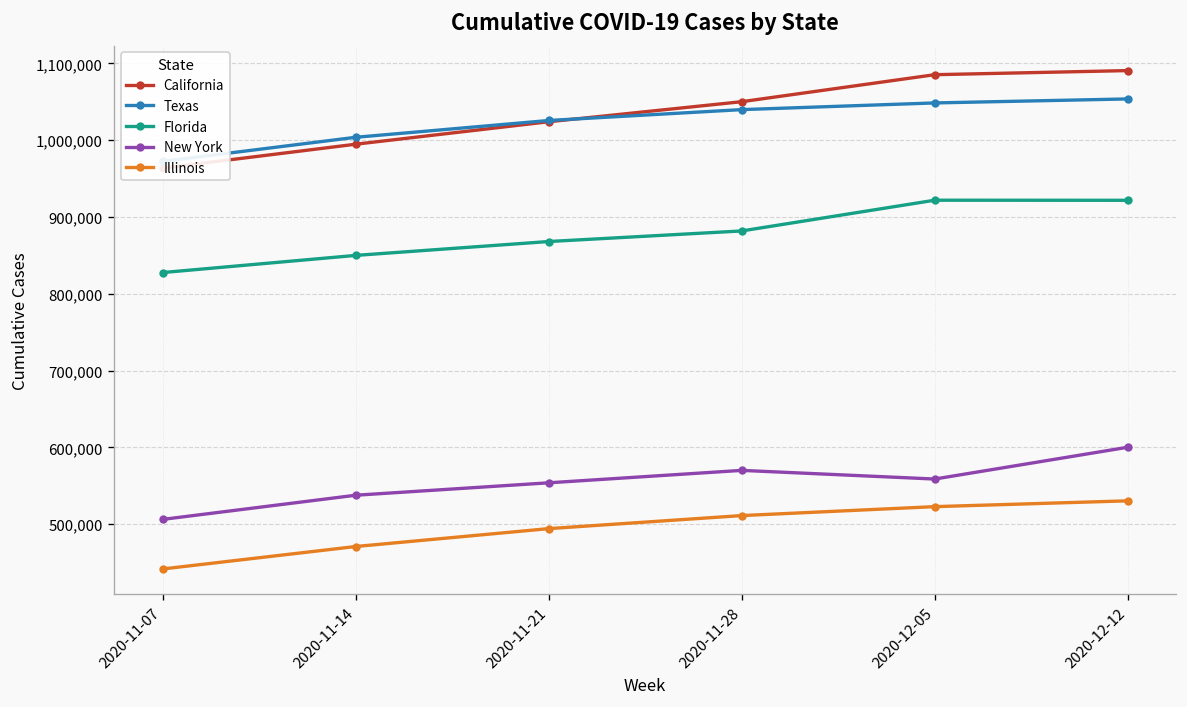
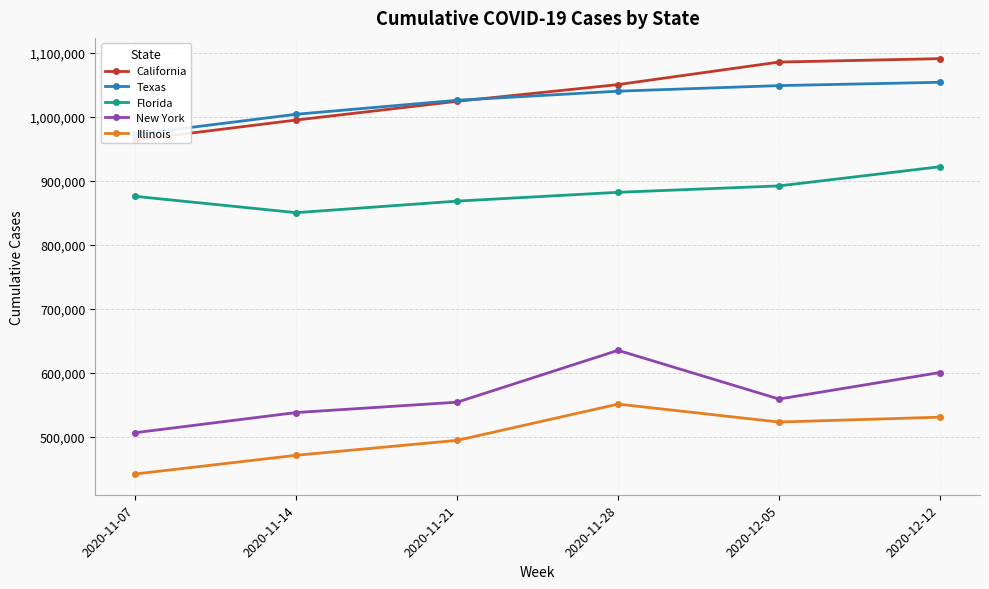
Florida, 2020-11-07: 830,000 -> 880,000
New York, 2020-11-28: 570,000 -> 630,000
Illinois, 2020-11-28: 510,000 -> 550,000
Florida, 2020-12-05: 920,000 -> 890,000
